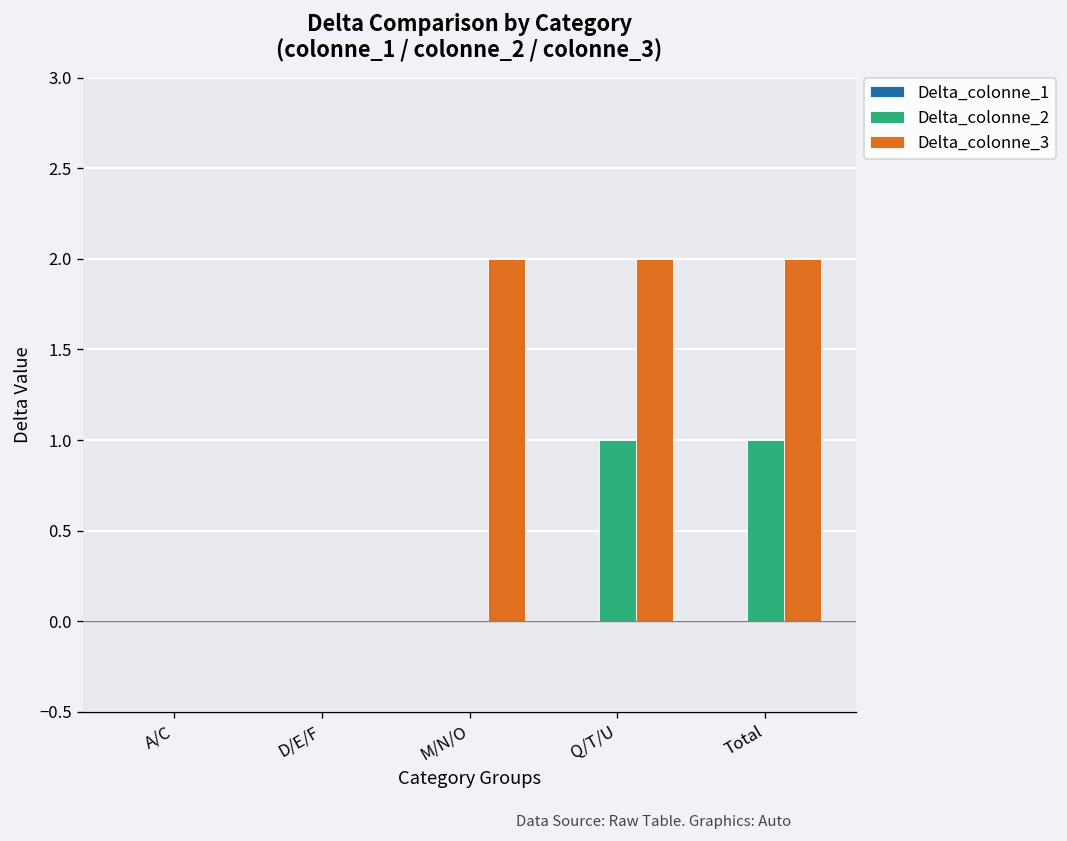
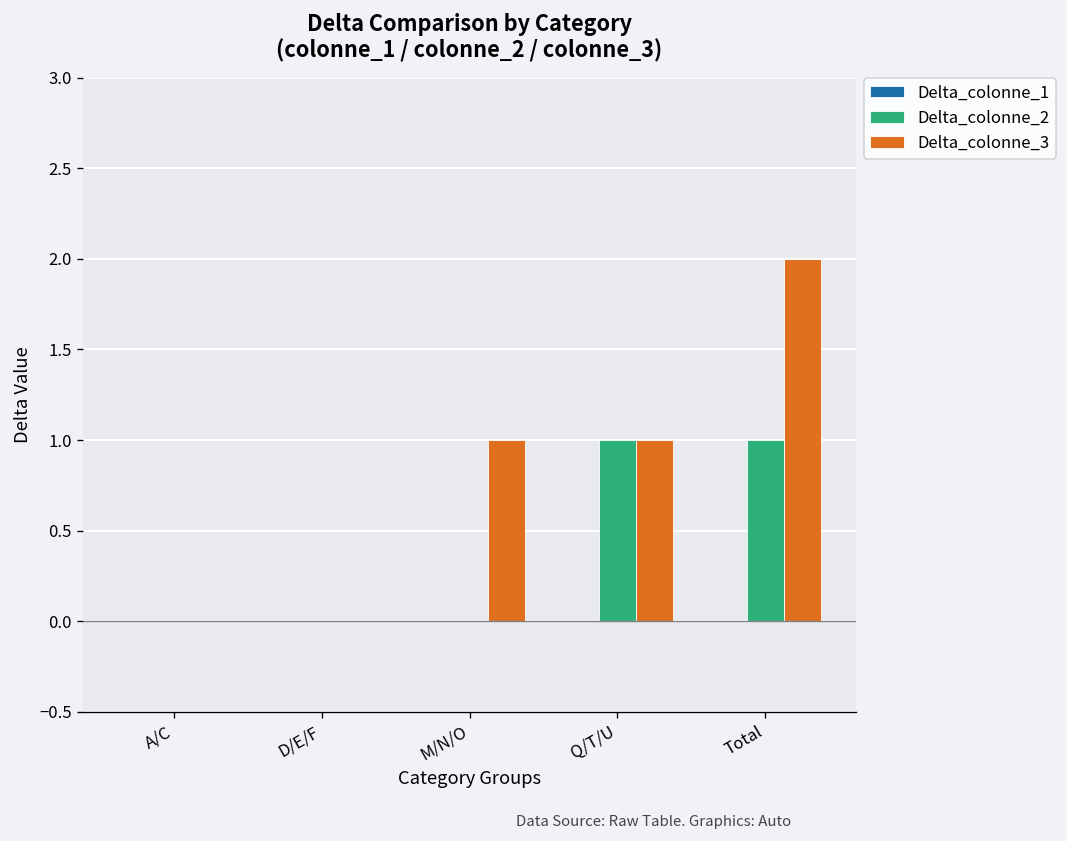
Delta_colonne_3, M/N/O: 2 -> 1
Delta_colonne_3, Q/T/U: 2 -> 1
